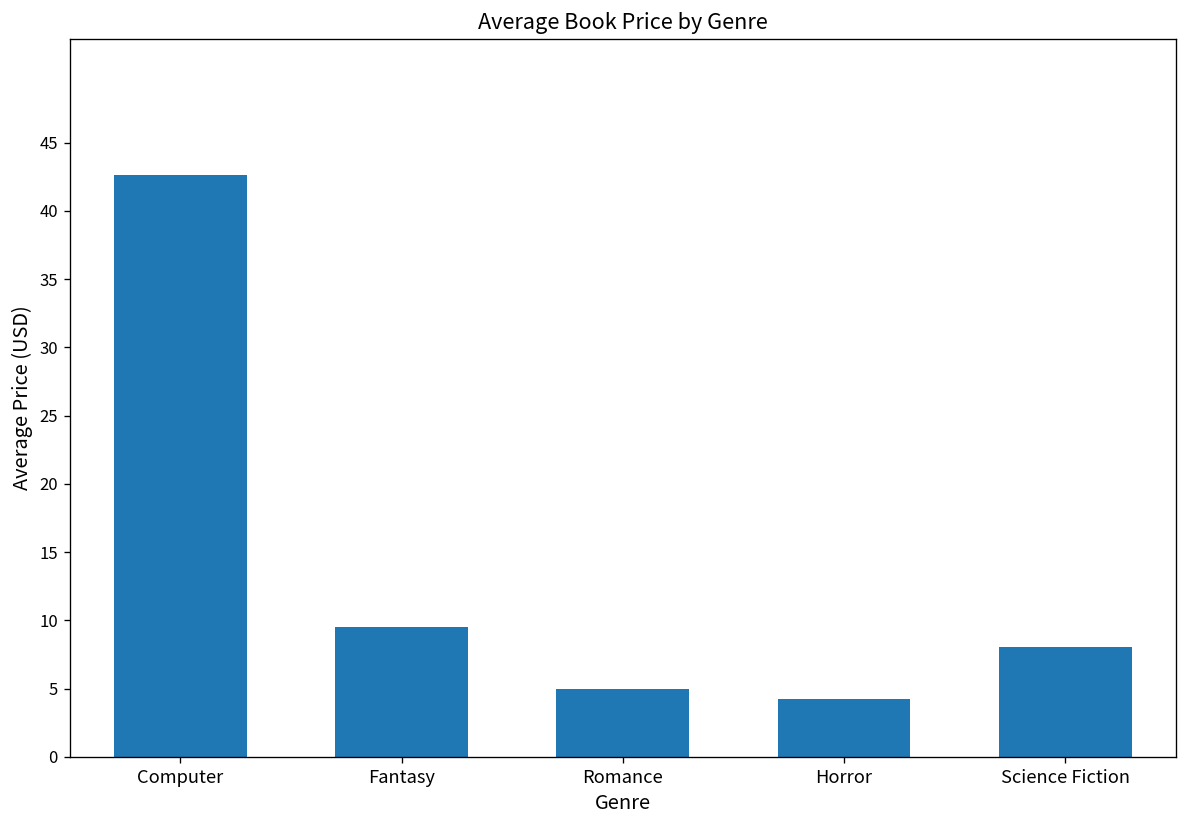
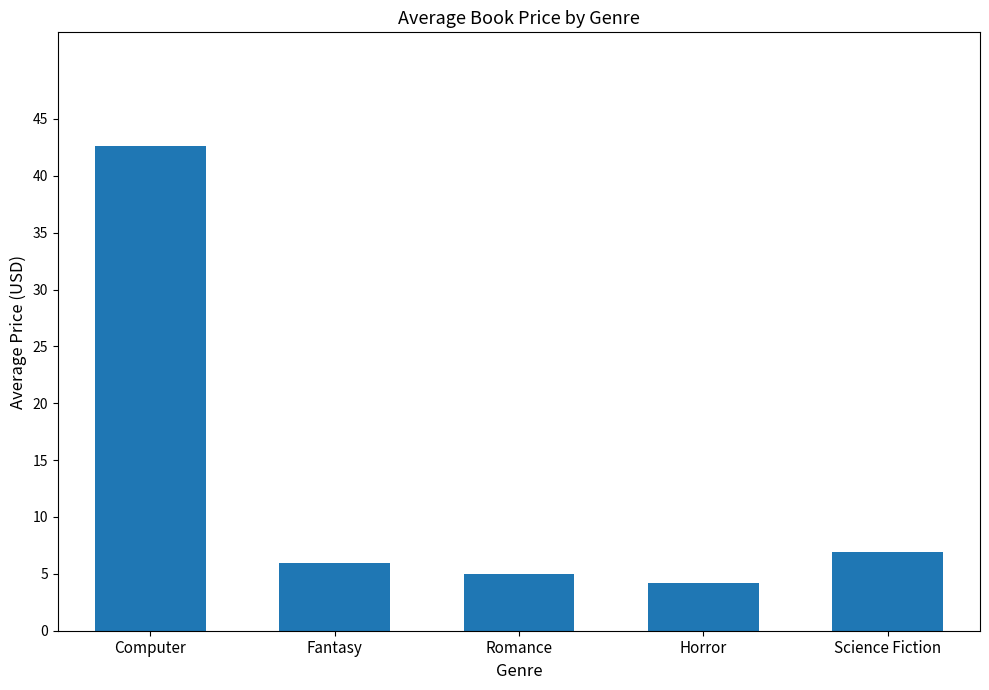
Fantasy: 9.5 -> 6.0
Science Fiction: 8.1 -> 7.0
